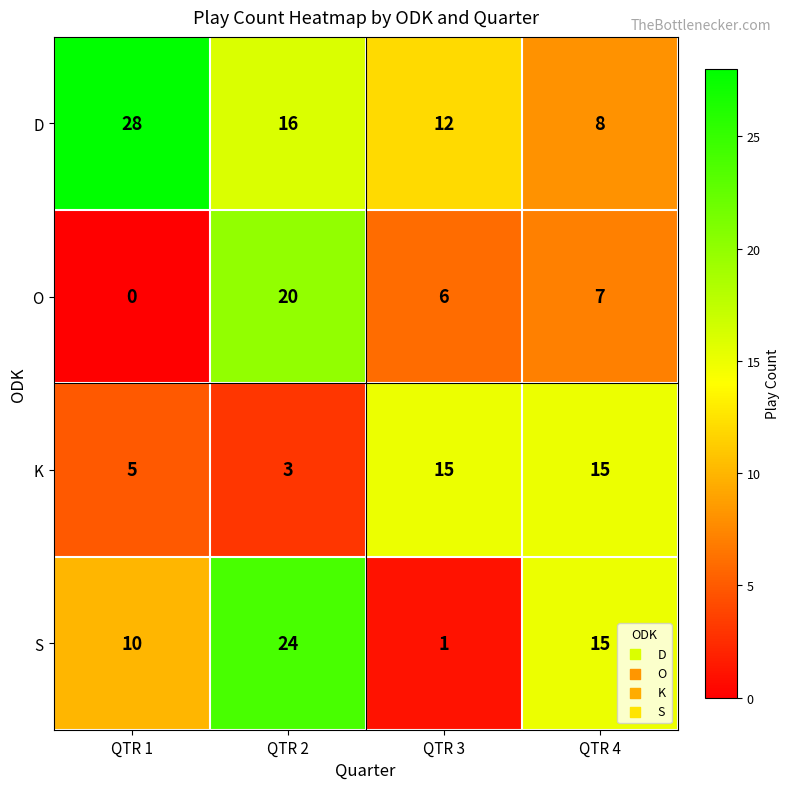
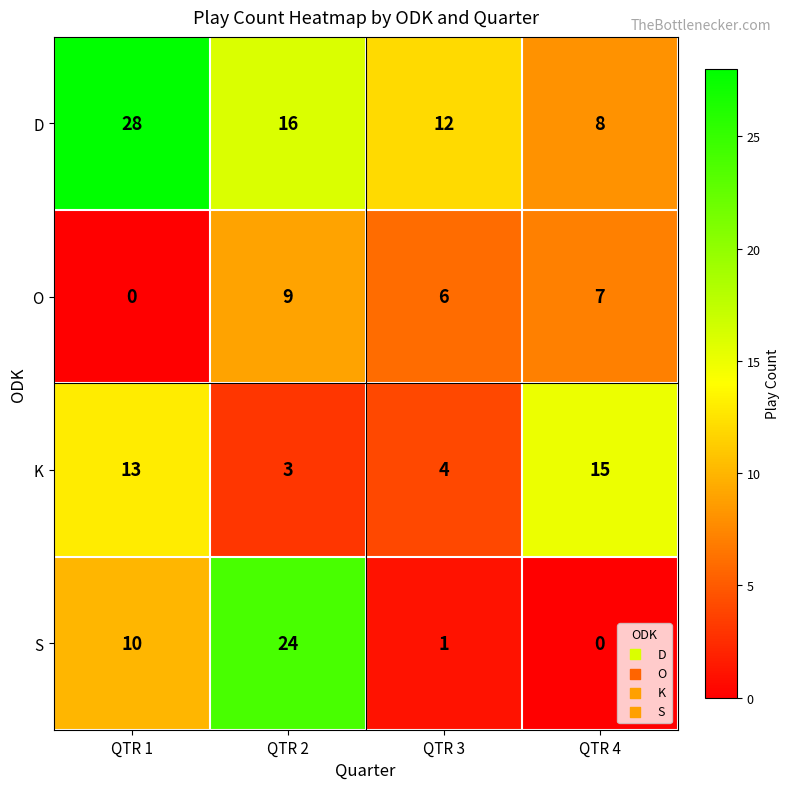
O, QTR 2: 20 -> 9
K, QTR 1: 5 -> 13
K, QTR 3: 15 -> 4
S, QTR 4: 15 -> 0
